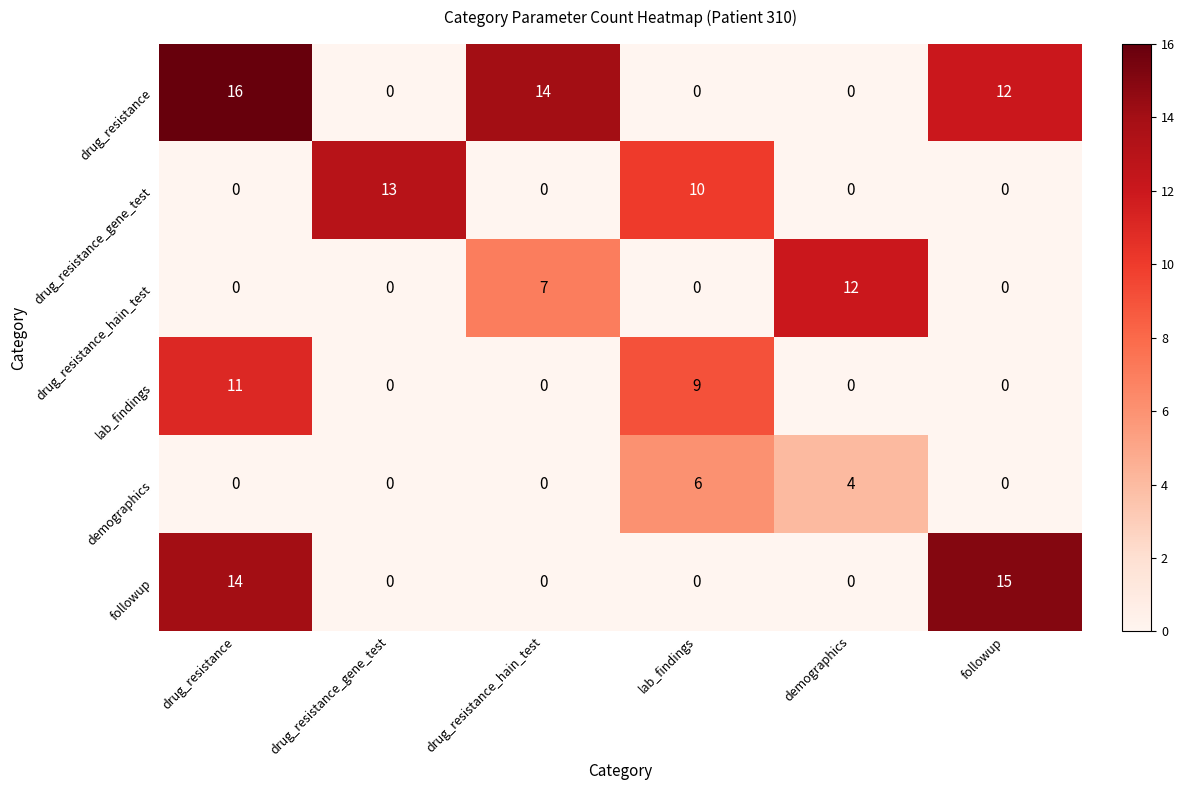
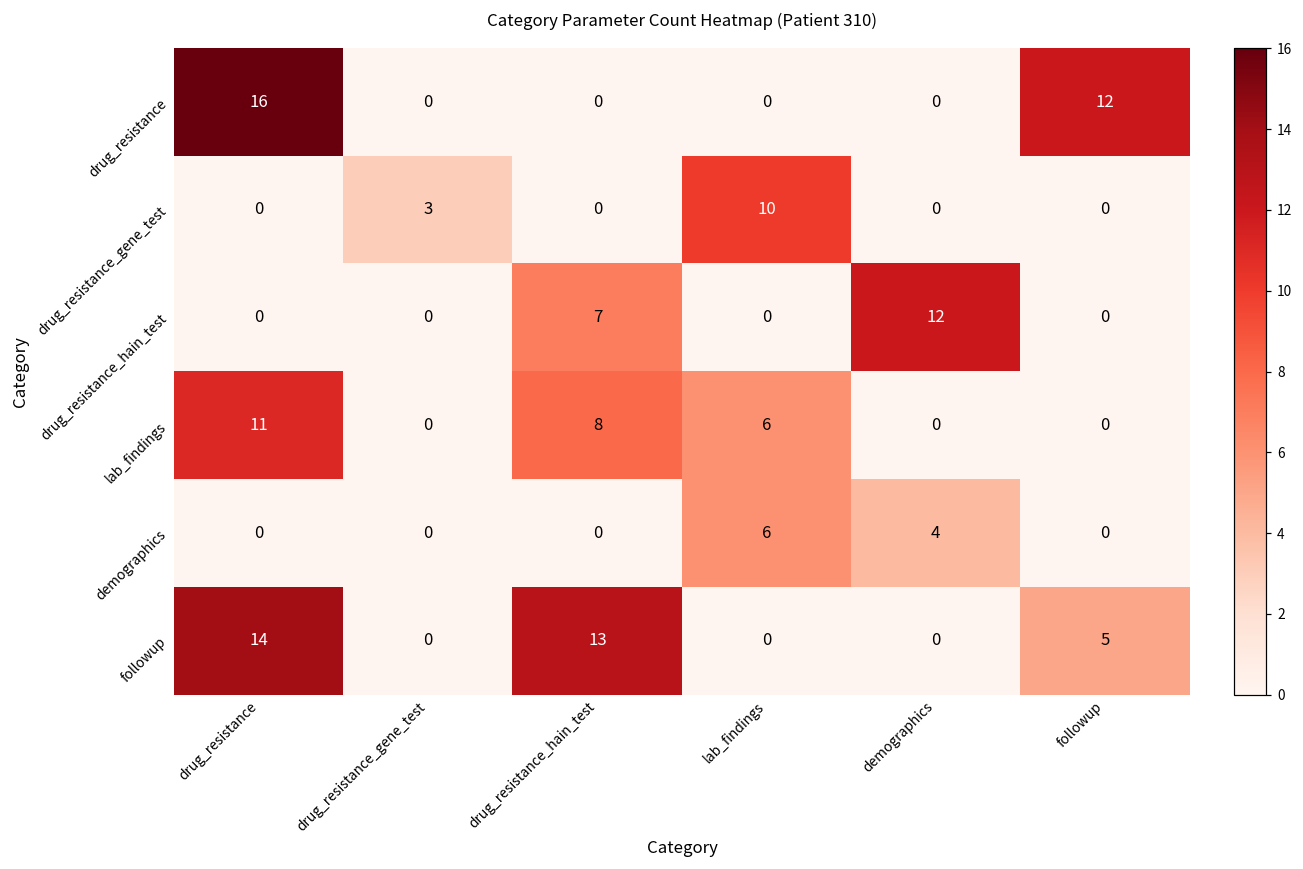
drug_resistance, drug_resistance_hain_test: 14 -> 0
drug_resistance_gene_test, drug_resistance_gene_test: 13 -> 3
lab_findings, drug_resistance_hain_test: 0 -> 8
lab_findings, lab_findings: 9 -> 6
followup, drug_resistance_hain_test: 0 -> 13
followup, followup: 15 -> 5
